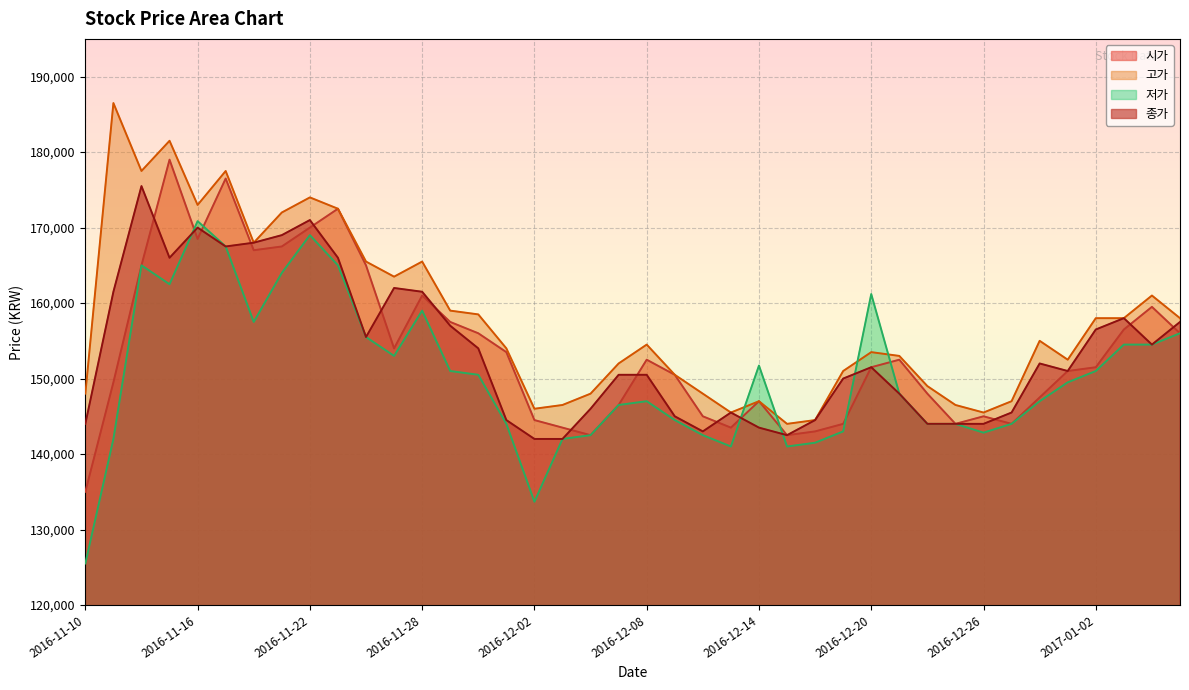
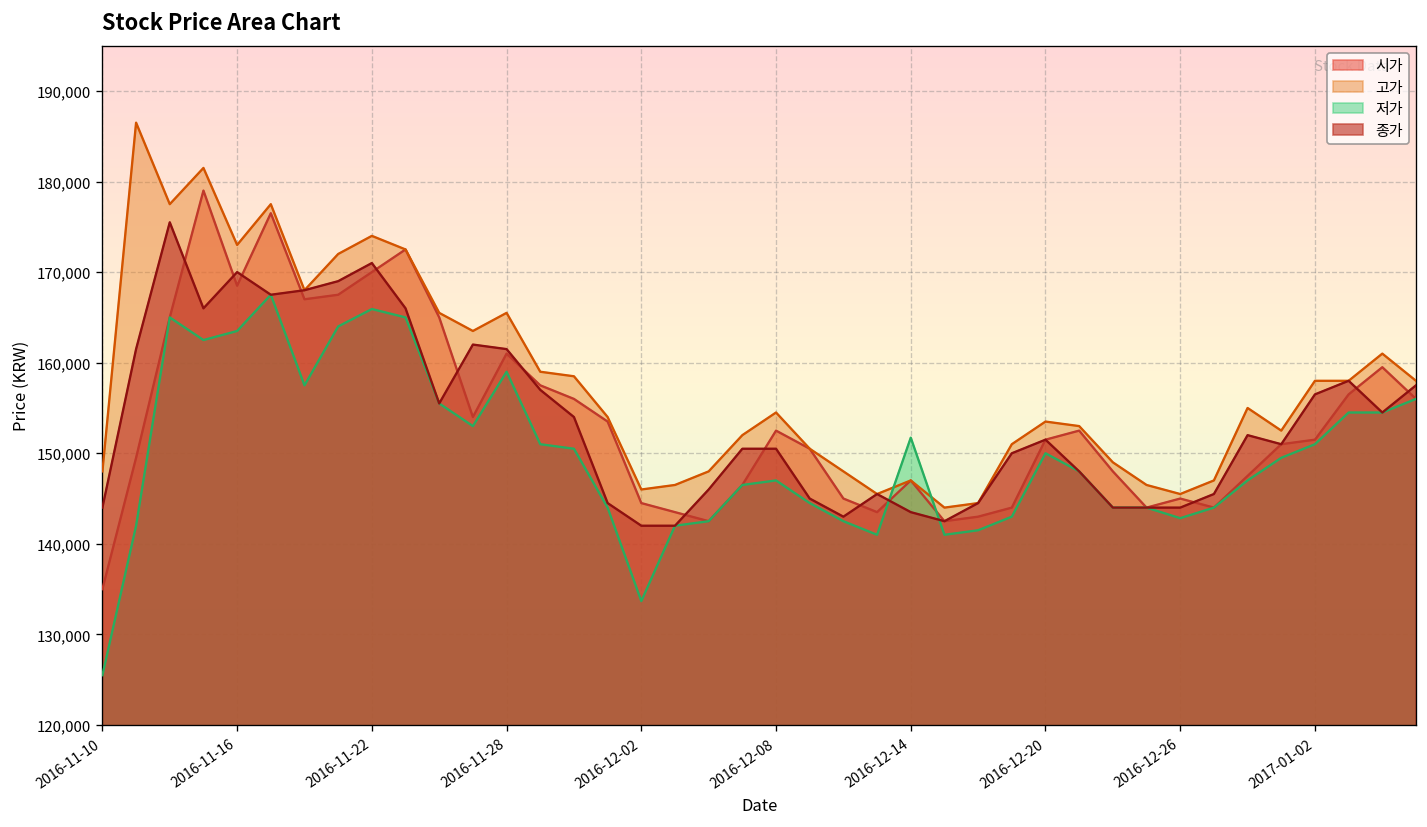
저가, 2016-11-16: 171,000 -> 164,000
저가, 2016-11-22: 169,000 -> 166,000
저가, 2016-12-20: 161,000 -> 150,000
